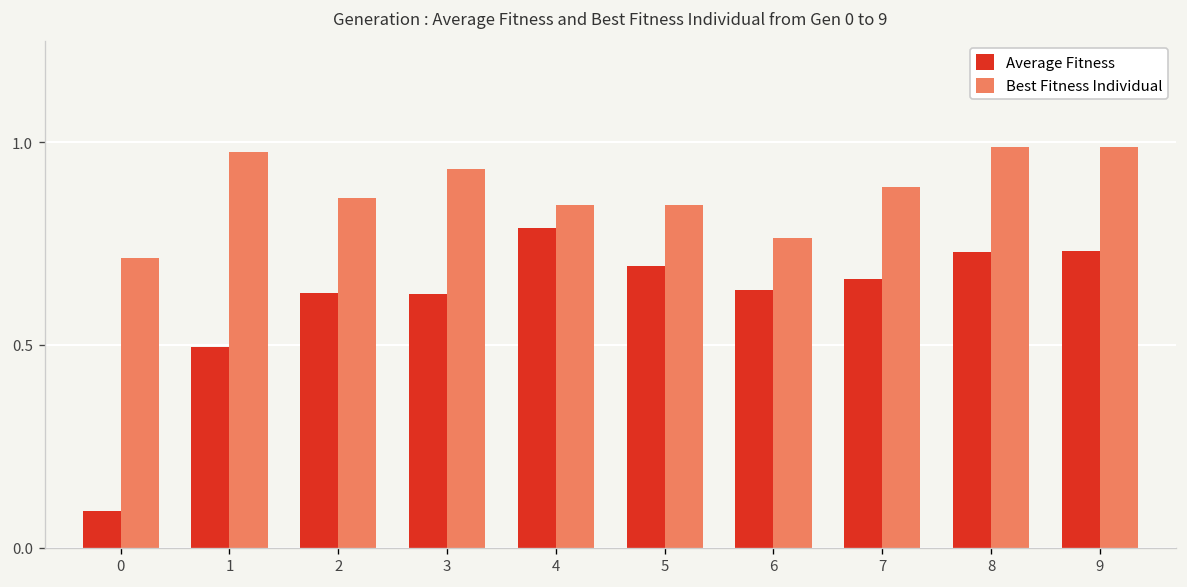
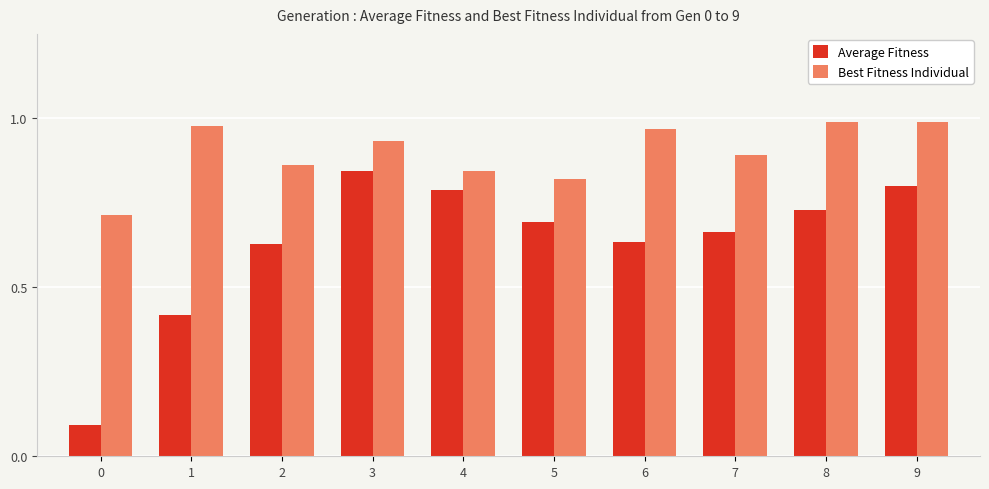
Average Fitness, 1: 0.50 -> 0.42
Average Fitness, 3: 0.63 -> 0.84
Best Fitness Individual, 5: 0.85 -> 0.82
Best Fitness Individual, 6: 0.76 -> 0.97
Average Fitness, 9: 0.73 -> 0.80
